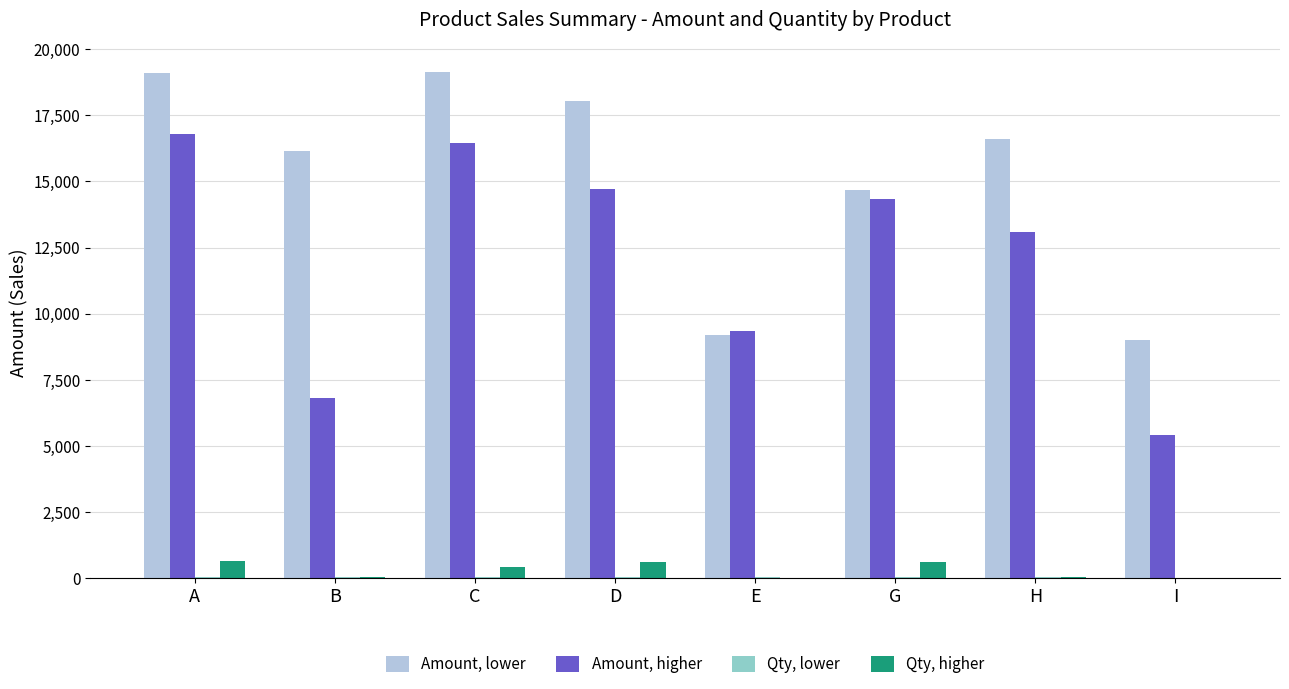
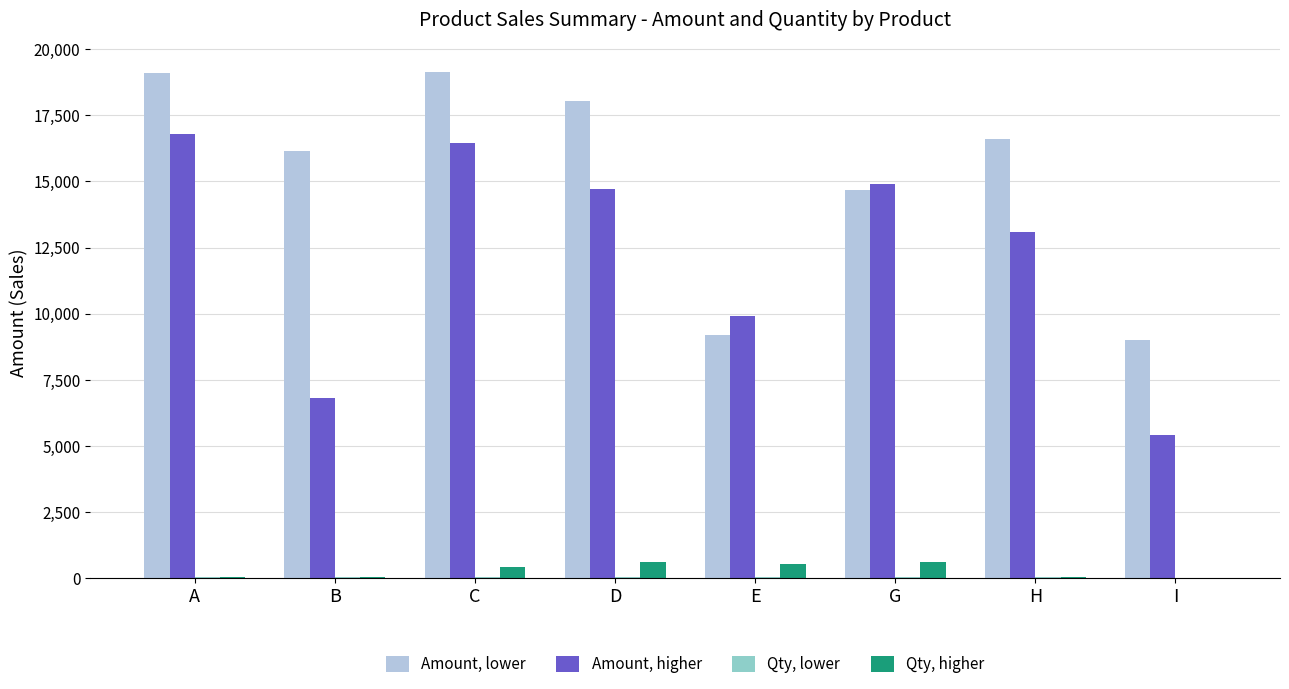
Qty, higher, A: 600 -> 0
Amount, higher, E: 9,400 -> 9,900
Qty, higher, E: 0 -> 500
Amount, higher, G: 14,300 -> 14,900
